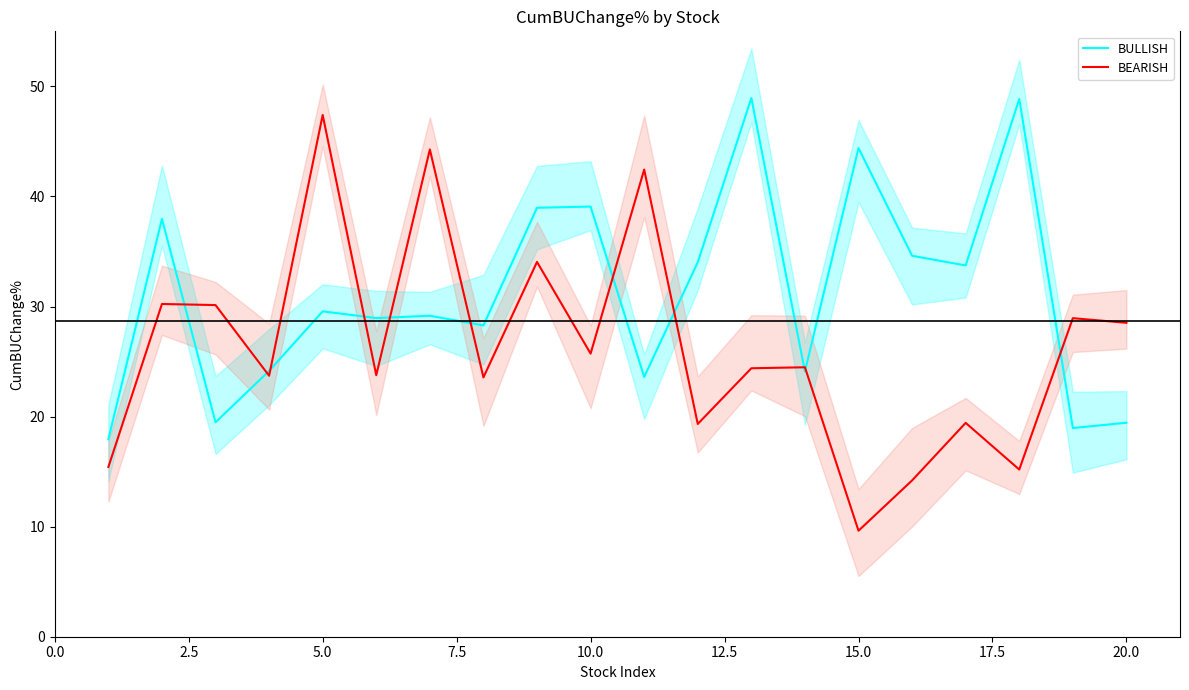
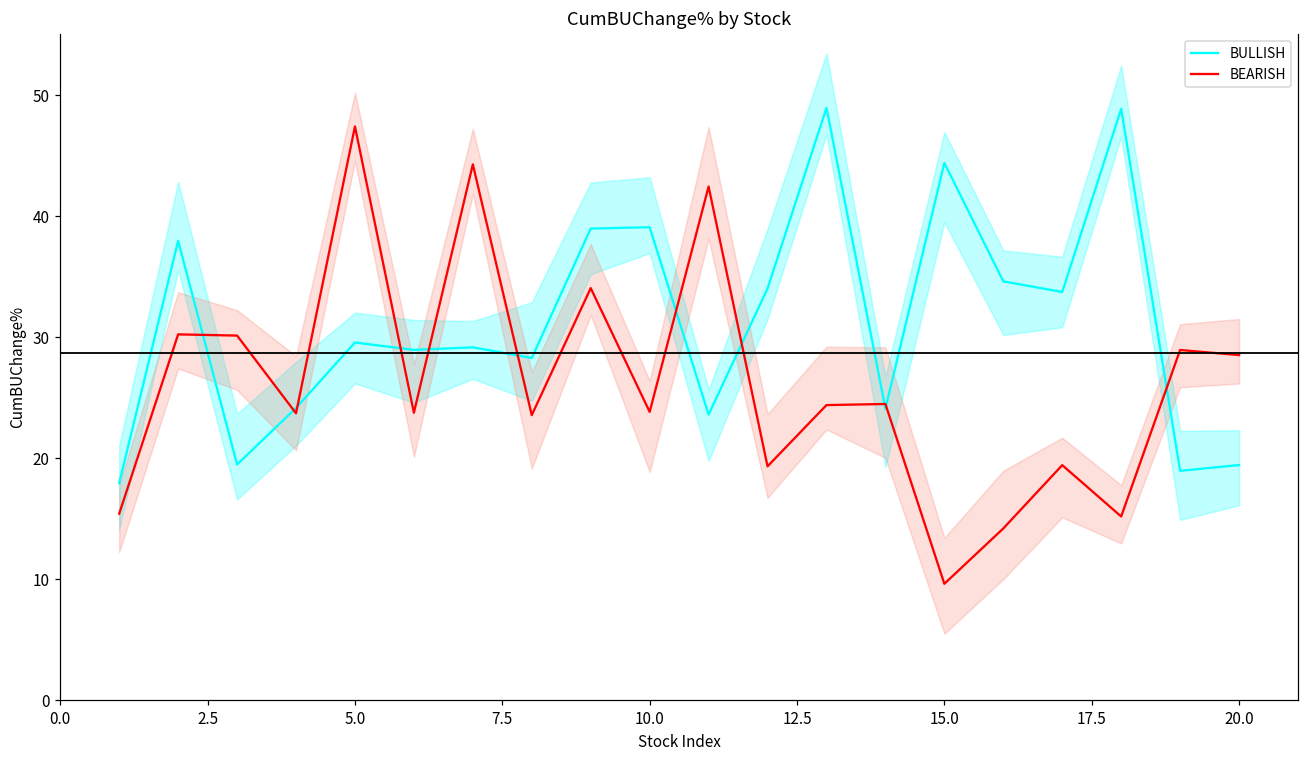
BEARISH, 10.0: 25.7 -> 23.8
